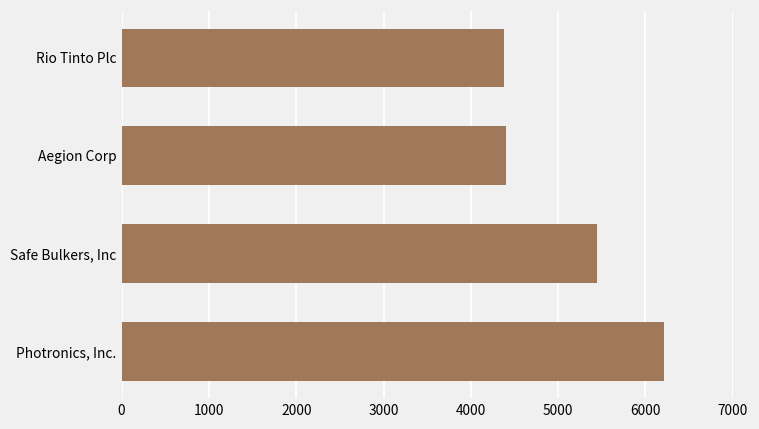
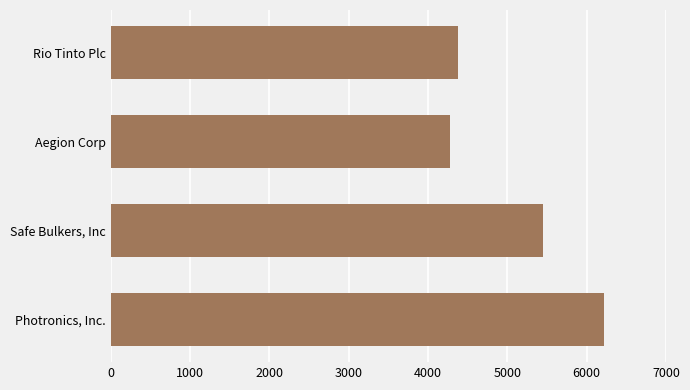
Aegion Corp: 4400 -> 4300
